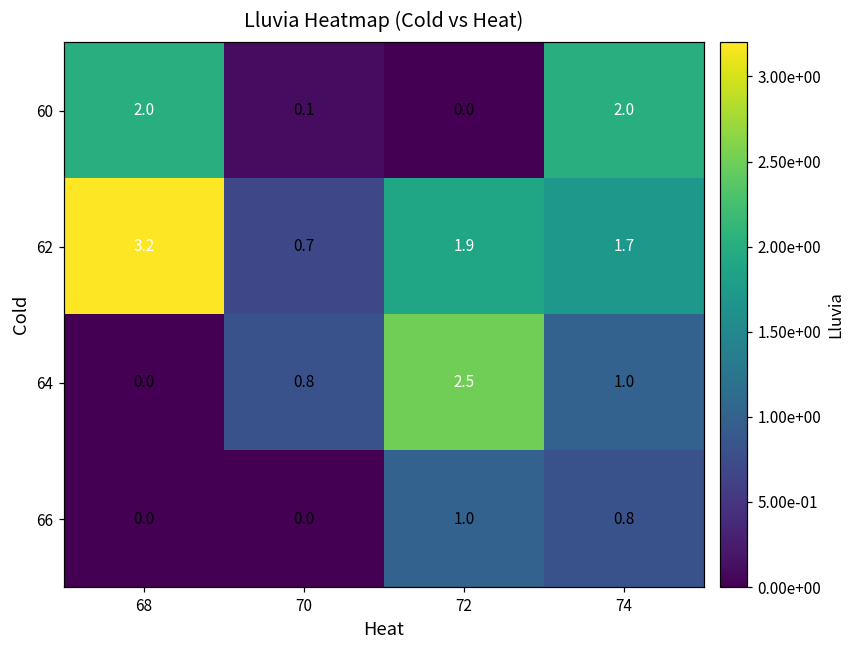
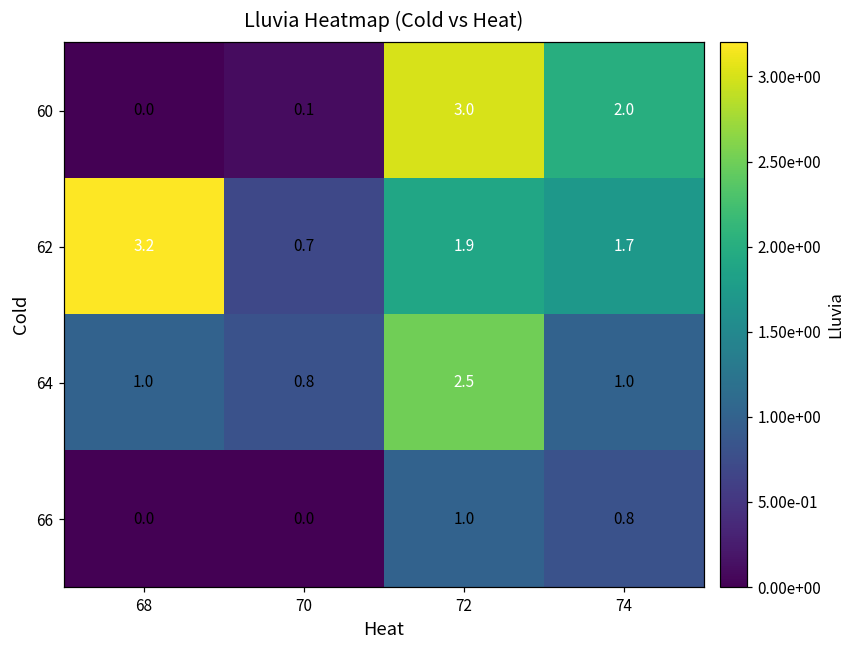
60, 68: 2.0 -> 0.0
60, 72: 0.0 -> 3.0
64, 68: 0.0 -> 1.0
